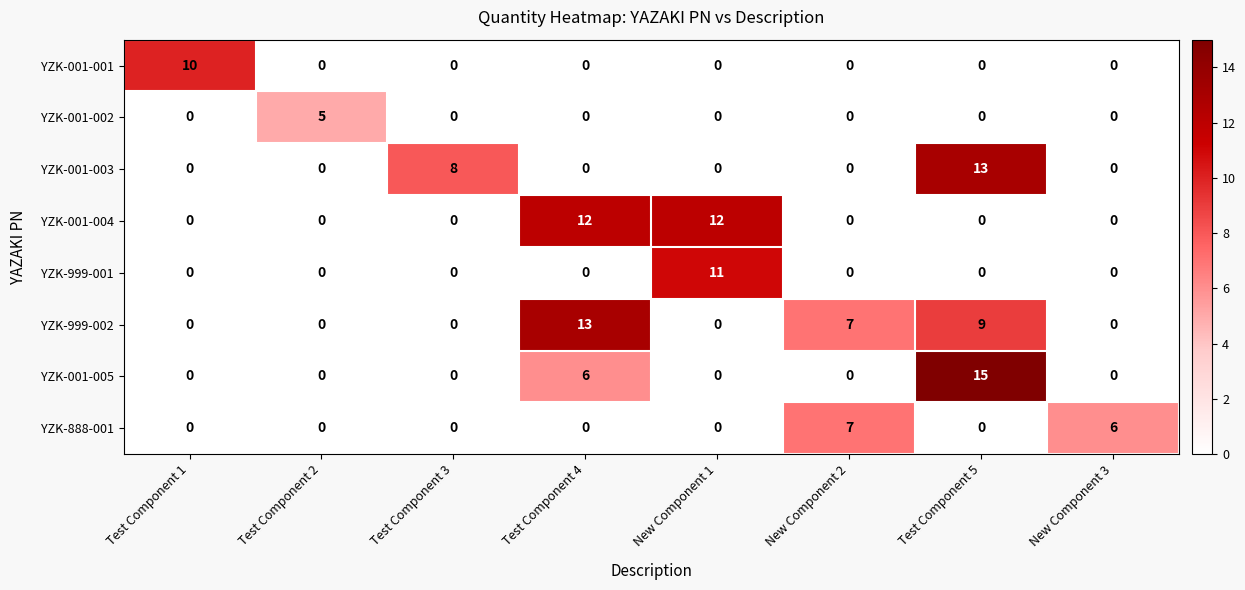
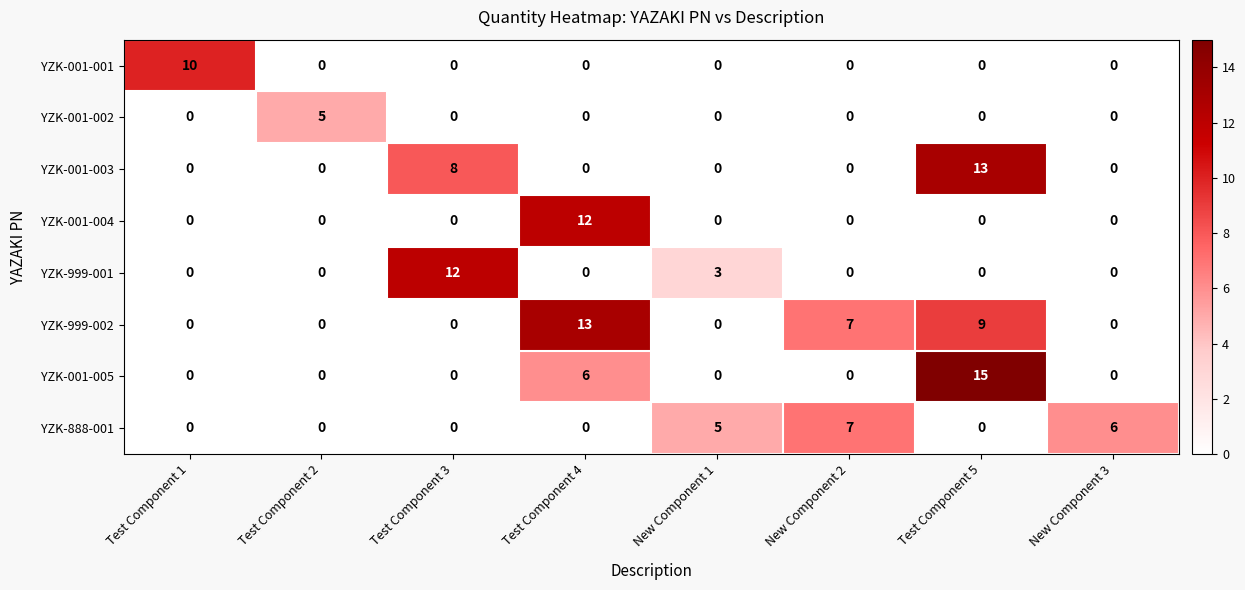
YZK-001-004, New Component 1: 12 -> 0
YZK-999-001, Test Component 3: 0 -> 12
YZK-999-001, New Component 1: 11 -> 3
YZK-888-001, New Component 1: 0 -> 5
